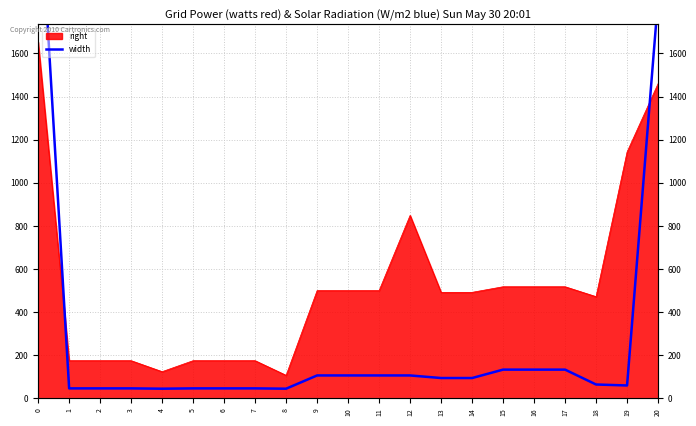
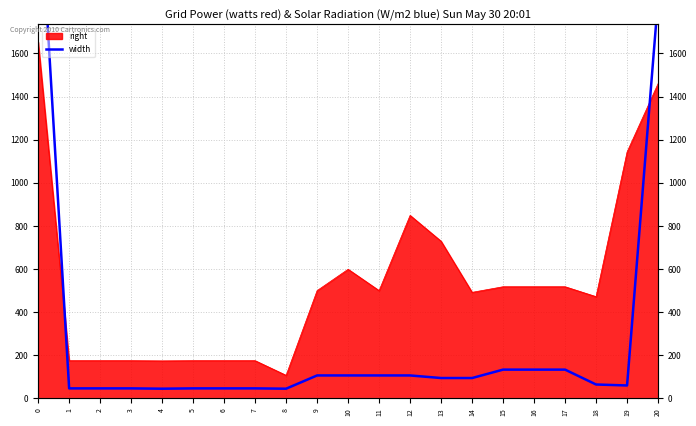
right, 4: 120 -> 170
right, 10: 500 -> 600
right, 13: 490 -> 730
